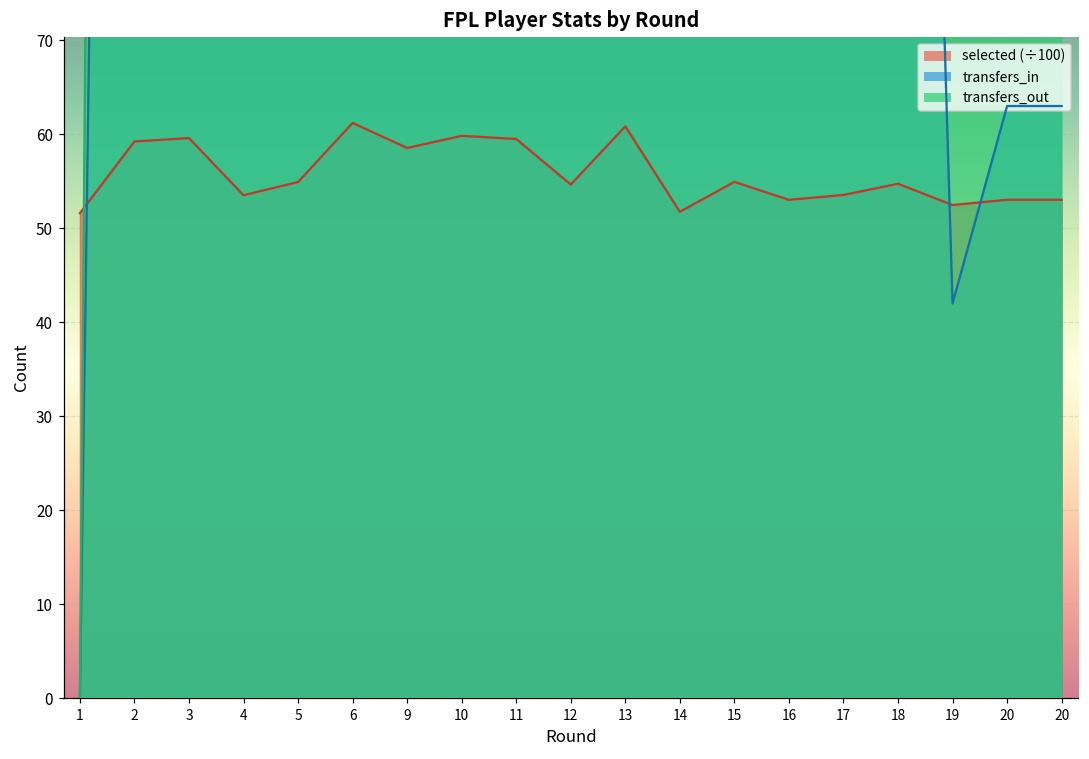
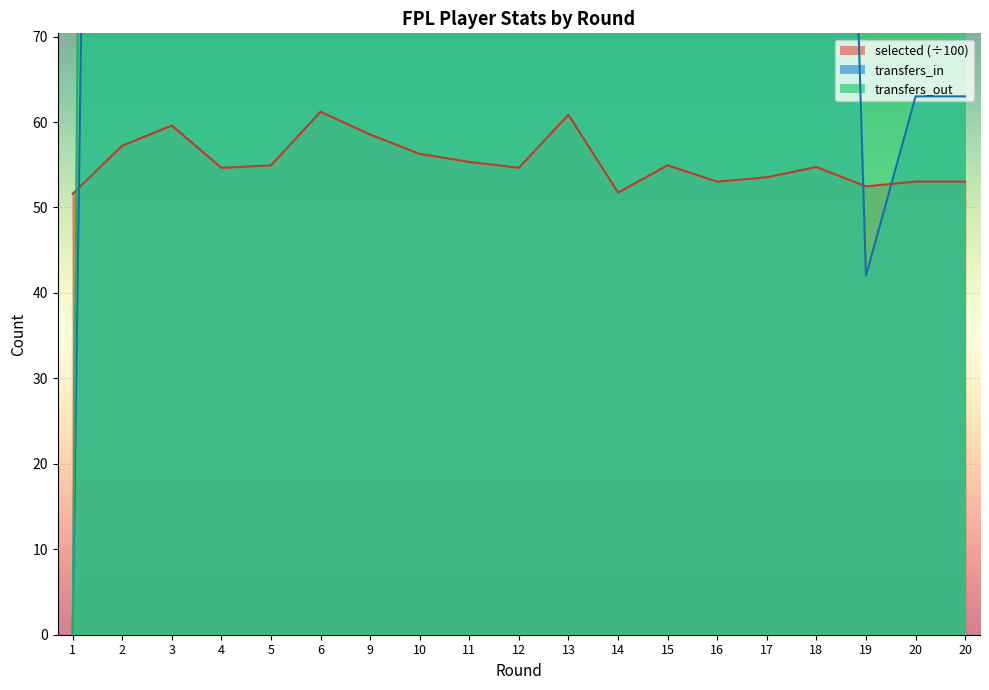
selected (÷100), 2: 59 -> 57
selected (÷100), 4: 54 -> 55
selected (÷100), 10: 60 -> 56
selected (÷100), 11: 59 -> 55
